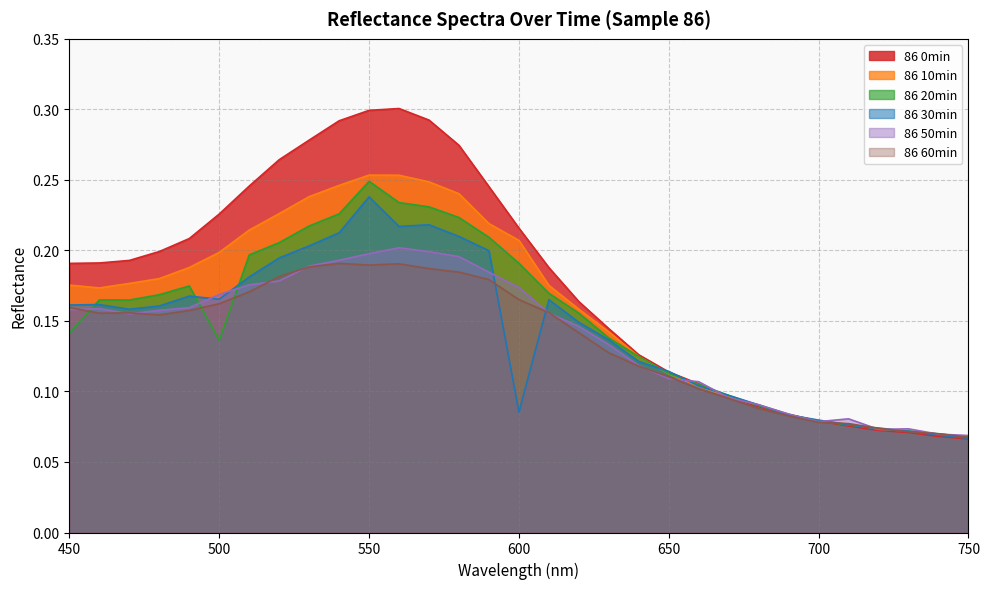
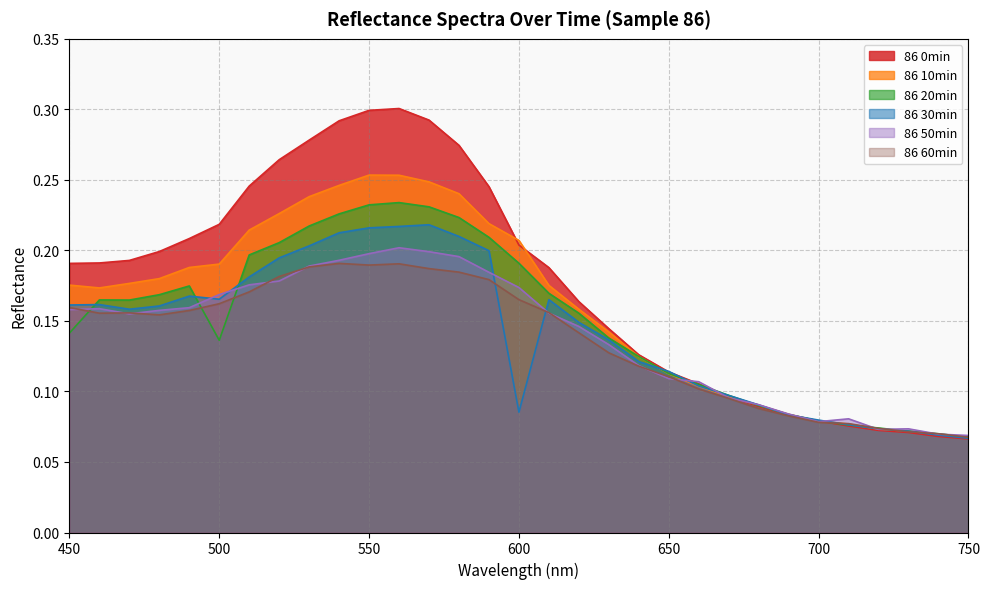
86 0min, 500: 0.226 -> 0.219
86 10min, 500: 0.199 -> 0.190
86 20min, 550: 0.249 -> 0.232
86 30min, 550: 0.238 -> 0.216
86 0min, 600: 0.216 -> 0.204
